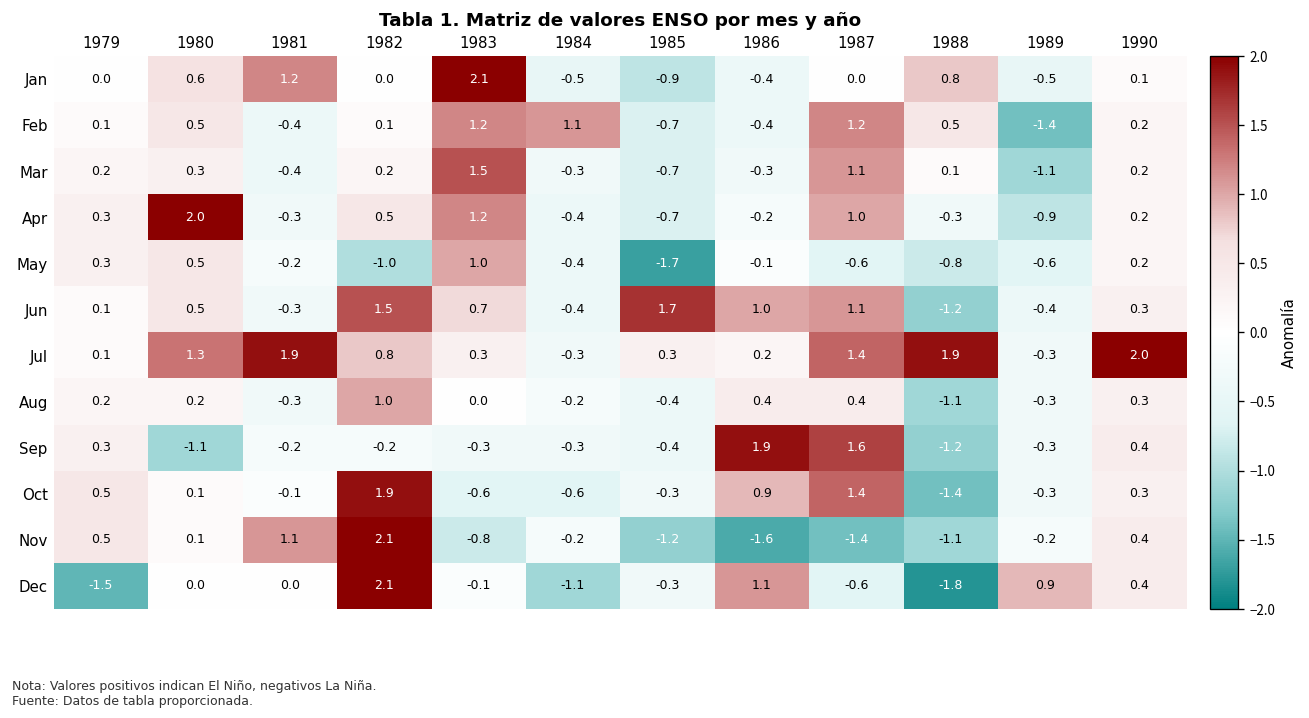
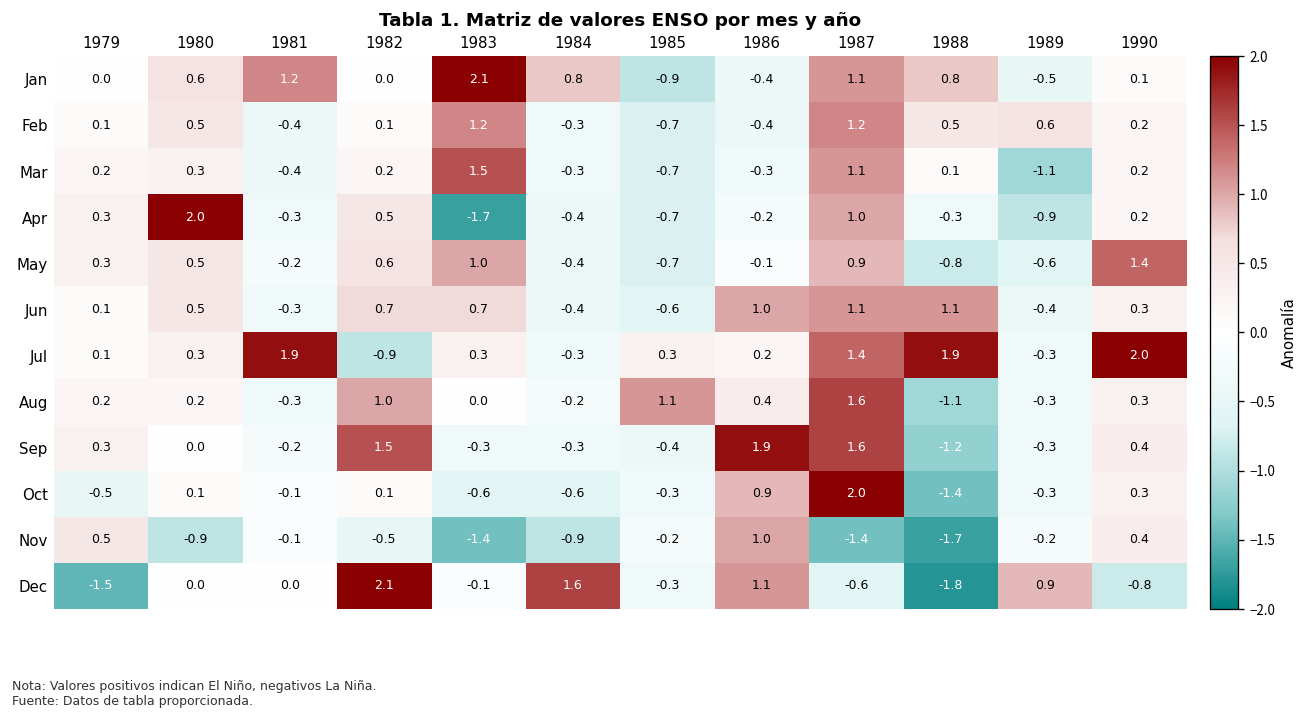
Jan, 1984: -0.5 -> 0.8
Jan, 1987: 0.0 -> 1.1
Feb, 1984: 1.1 -> -0.3
Feb, 1989: -1.4 -> 0.6
Apr, 1983: 1.2 -> -1.7
May, 1982: -1.0 -> 0.6
May, 1985: -1.7 -> -0.7
May, 1987: -0.6 -> 0.9
May, 1990: 0.2 -> 1.4
Jun, 1982: 1.5 -> 0.7
Jun, 1985: 1.7 -> -0.6
Jun, 1988: -1.2 -> 1.1
Jul, 1980: 1.3 -> 0.3
Jul, 1982: 0.8 -> -0.9
Aug, 1985: -0.4 -> 1.1
Aug, 1987: 0.4 -> 1.6
Sep, 1980: -1.1 -> 0.0
Sep, 1982: -0.2 -> 1.5
Oct, 1979: 0.5 -> -0.5
Oct, 1982: 1.9 -> 0.1
Oct, 1987: 1.4 -> 2.0
Nov, 1980: 0.1 -> -0.9
Nov, 1981: 1.1 -> -0.1
Nov, 1982: 2.1 -> -0.5
Nov, 1983: -0.8 -> -1.4
Nov, 1984: -0.2 -> -0.9
Nov, 1985: -1.2 -> -0.2
Nov, 1986: -1.6 -> 1.0
Nov, 1988: -1.1 -> -1.7
Dec, 1984: -1.1 -> 1.6
Dec, 1990: 0.4 -> -0.8
